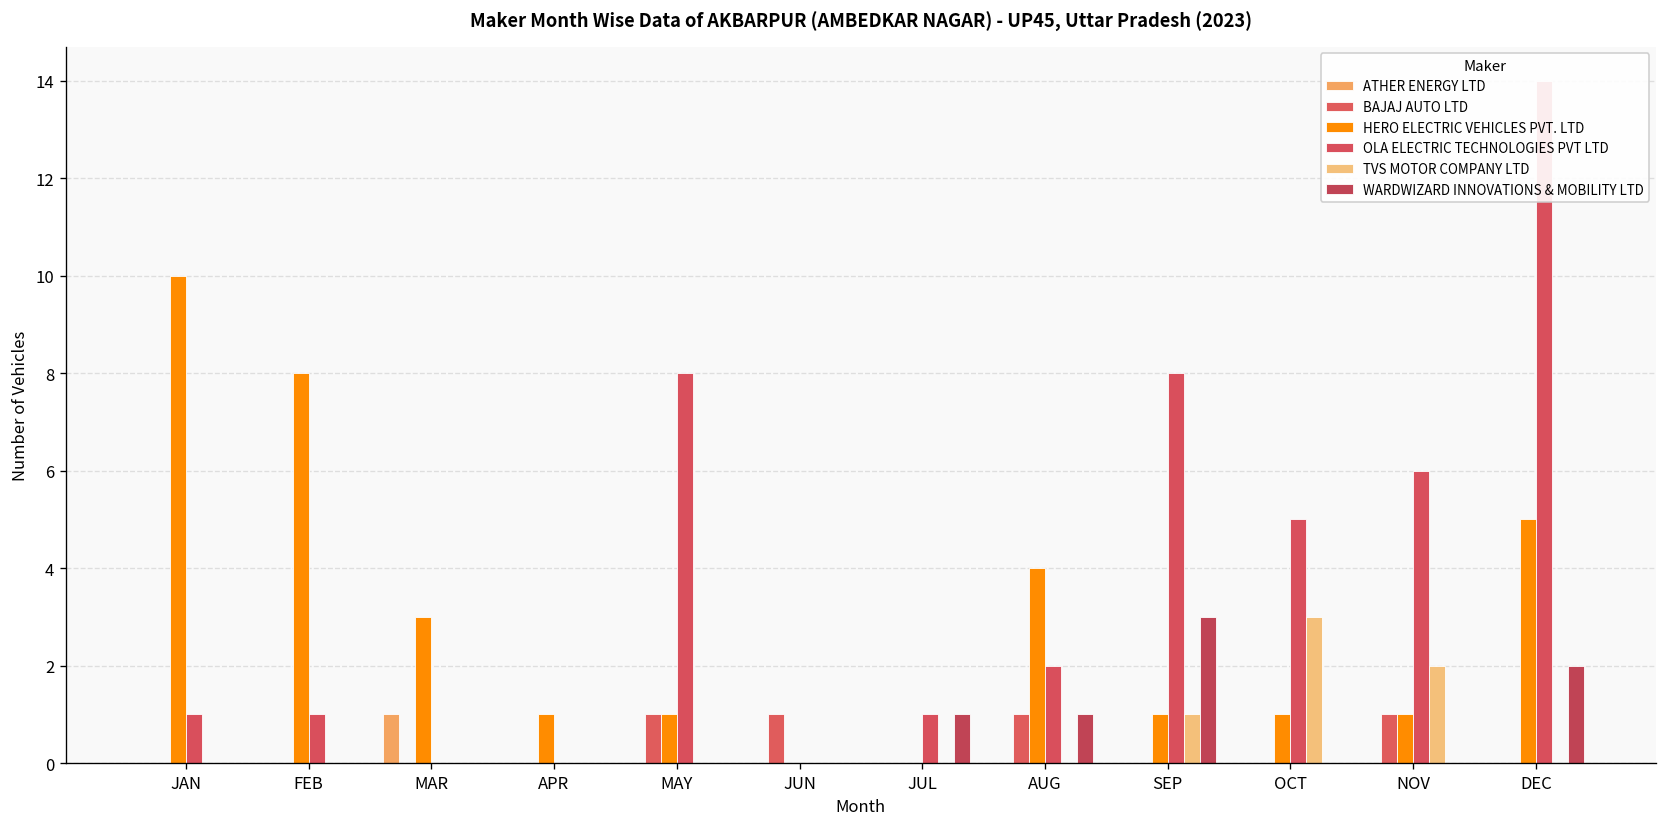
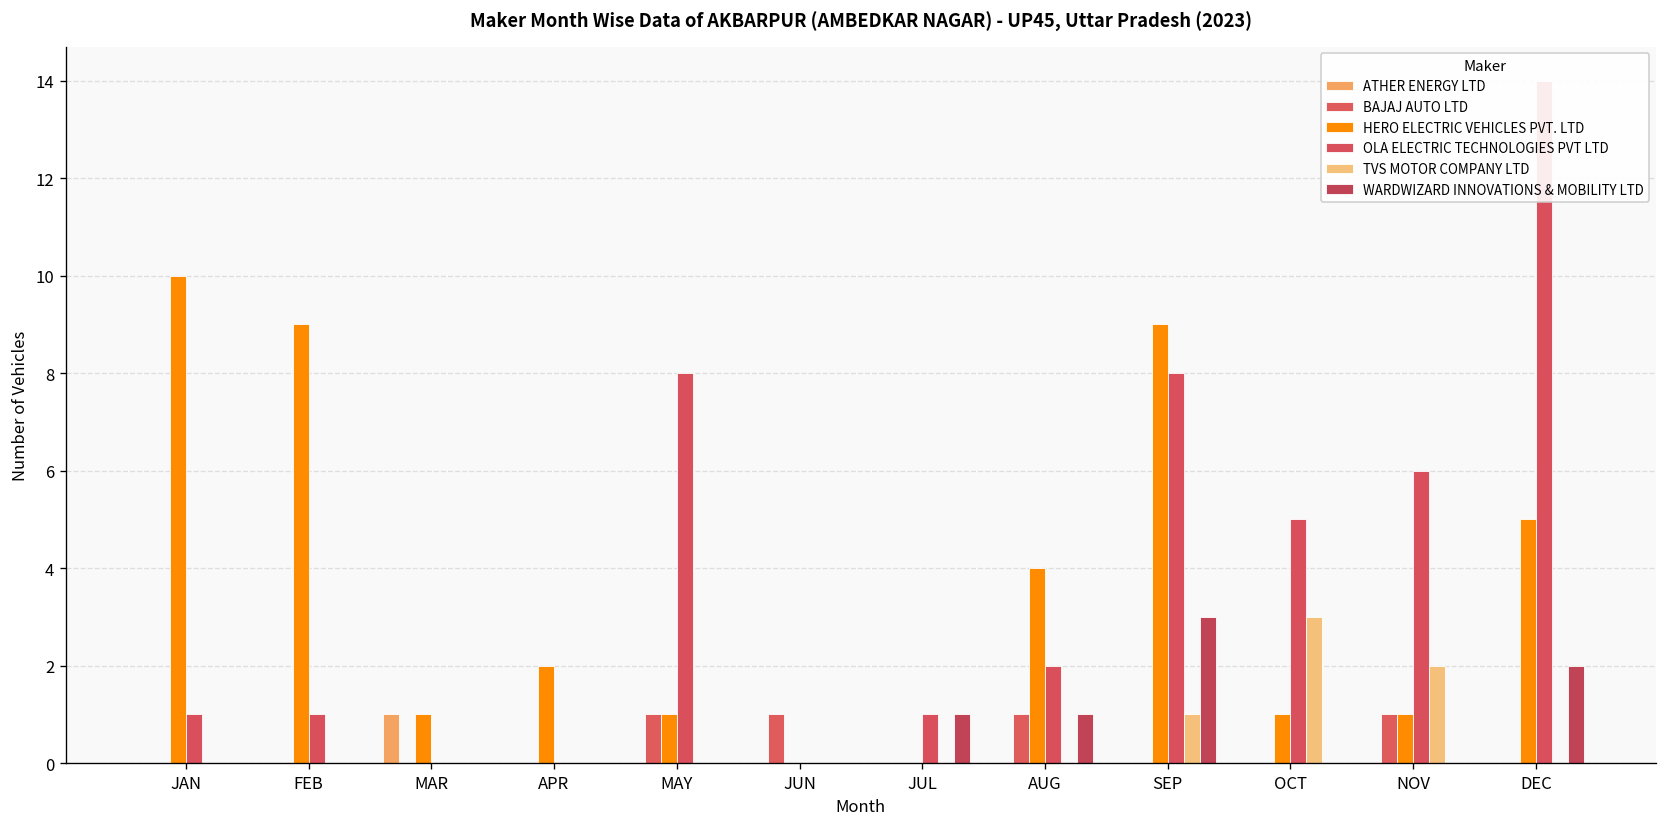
HERO ELECTRIC VEHICLES PVT. LTD, FEB: 8 -> 9
HERO ELECTRIC VEHICLES PVT. LTD, MAR: 3 -> 1
HERO ELECTRIC VEHICLES PVT. LTD, APR: 1 -> 2
HERO ELECTRIC VEHICLES PVT. LTD, SEP: 1 -> 9
